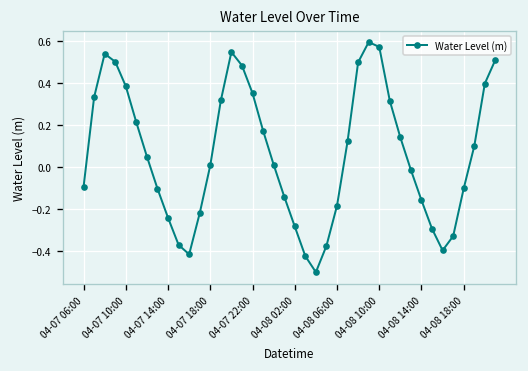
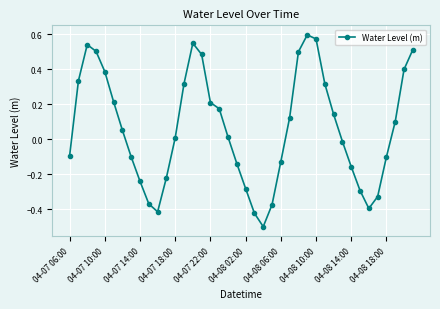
04-07 22:00: 0.35 -> 0.21
04-08 06:00: -0.18 -> -0.13
